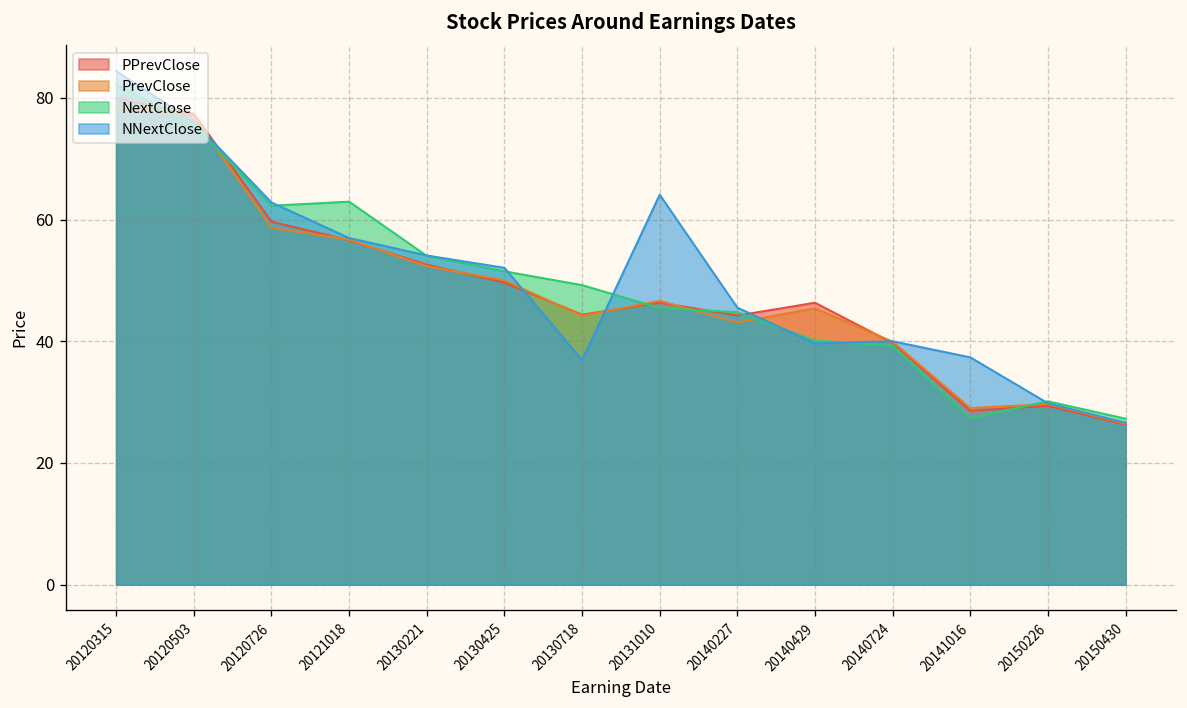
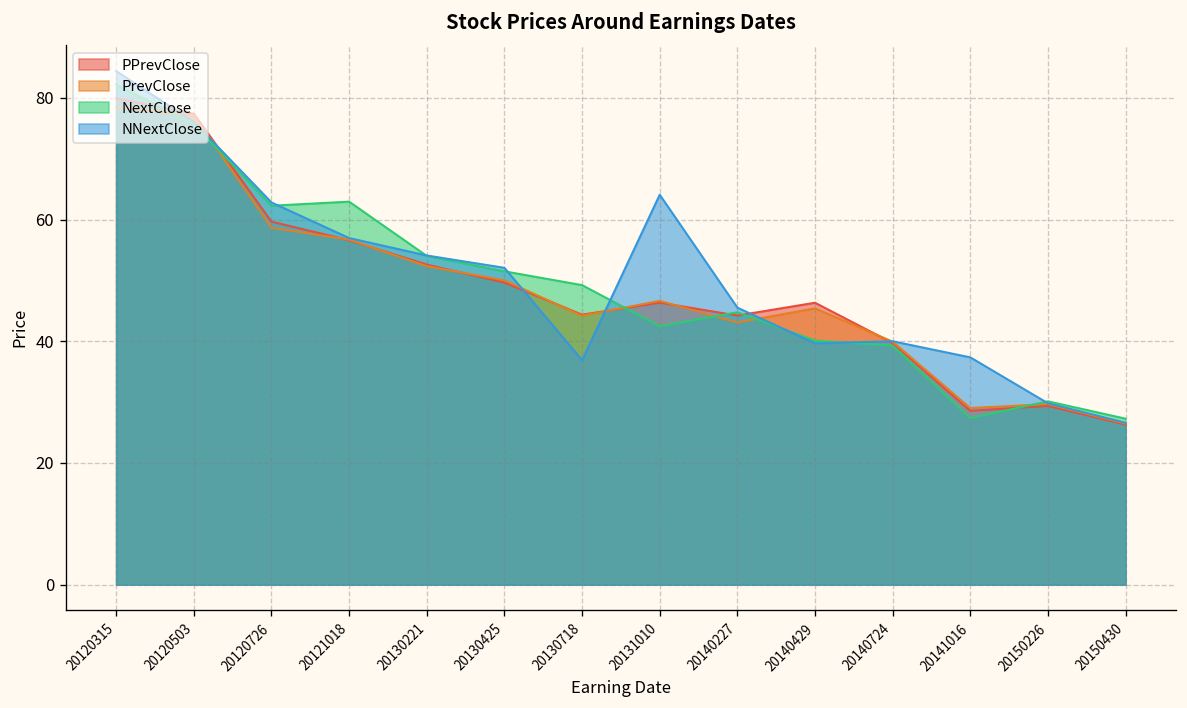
NextClose, 20131010: 45 -> 42
